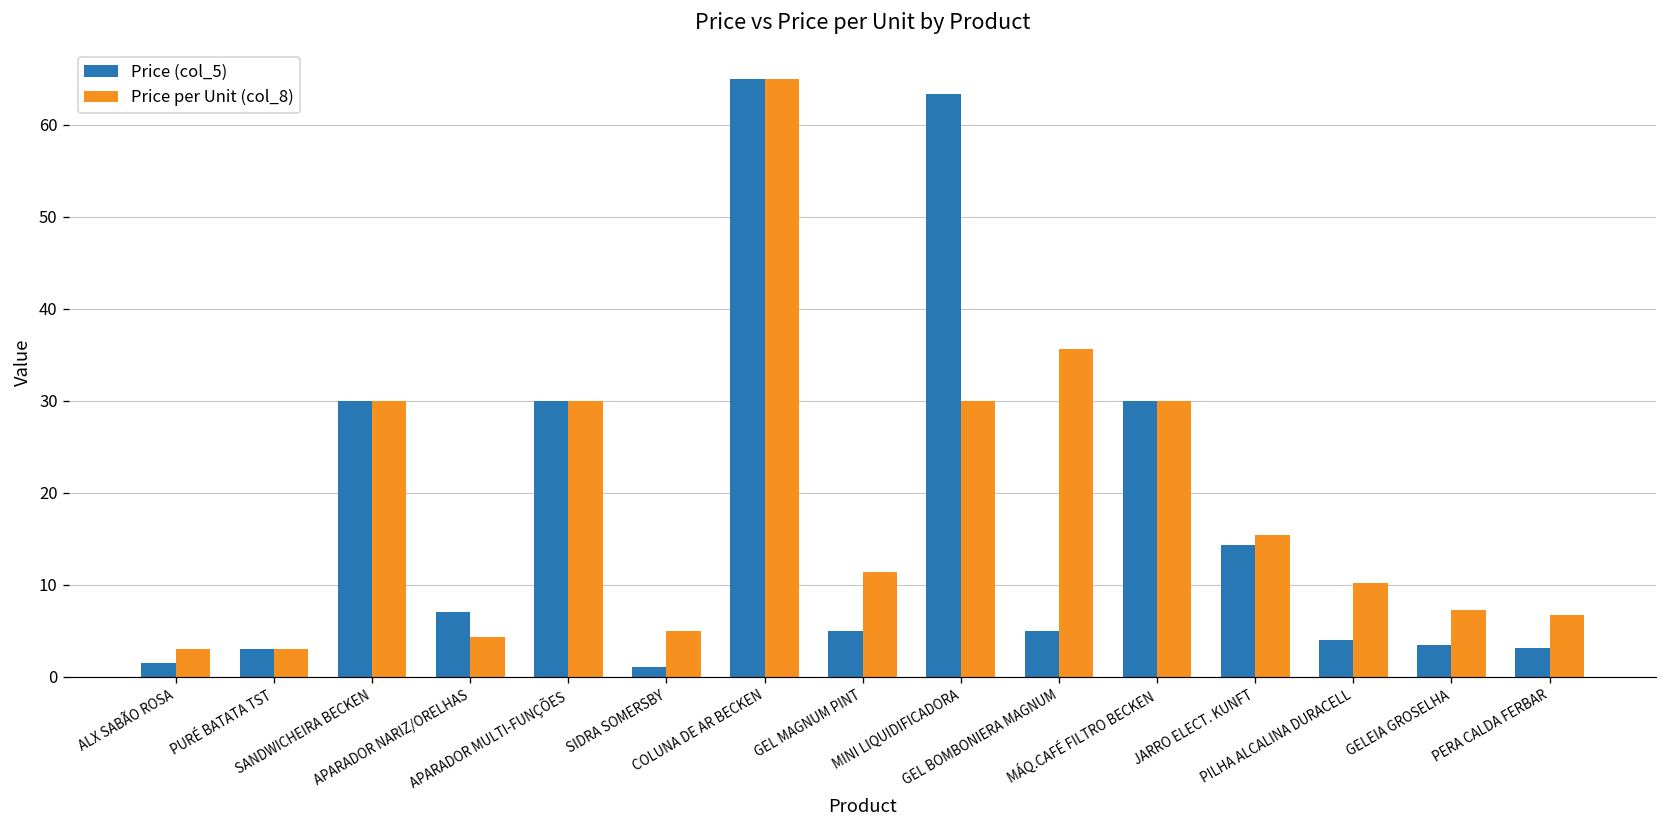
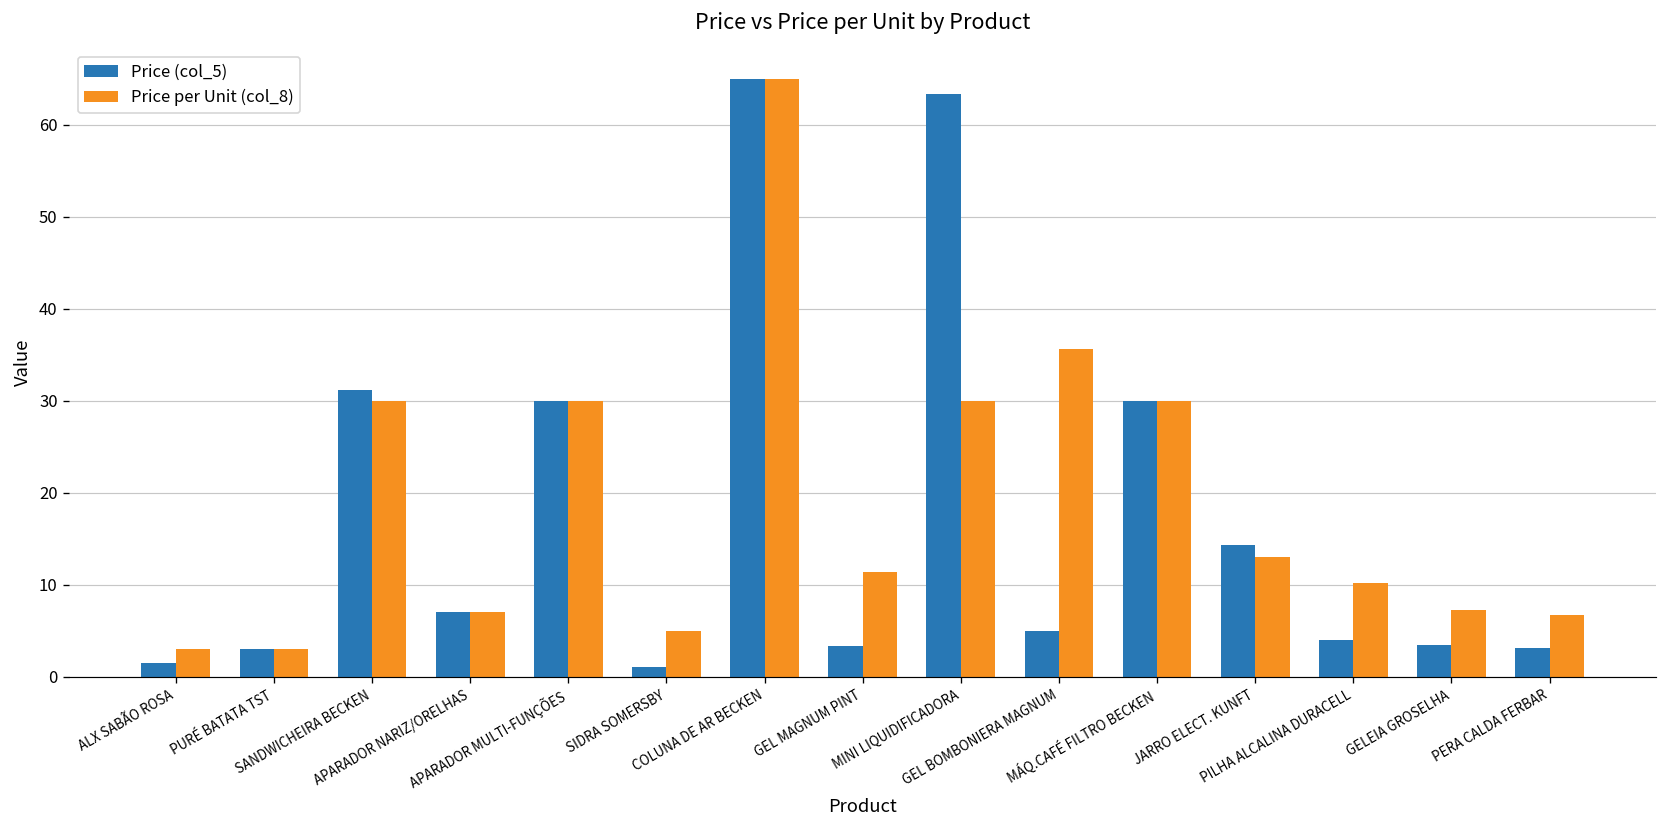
Price (col_5), SANDWICHEIRA BECKEN: 30 -> 31
Price per Unit (col_8), APARADOR NARIZ/ORELHAS: 4 -> 7
Price (col_5), GEL MAGNUM PINT: 5 -> 3
Price per Unit (col_8), JARRO ELECT. KUNFT: 15 -> 13
